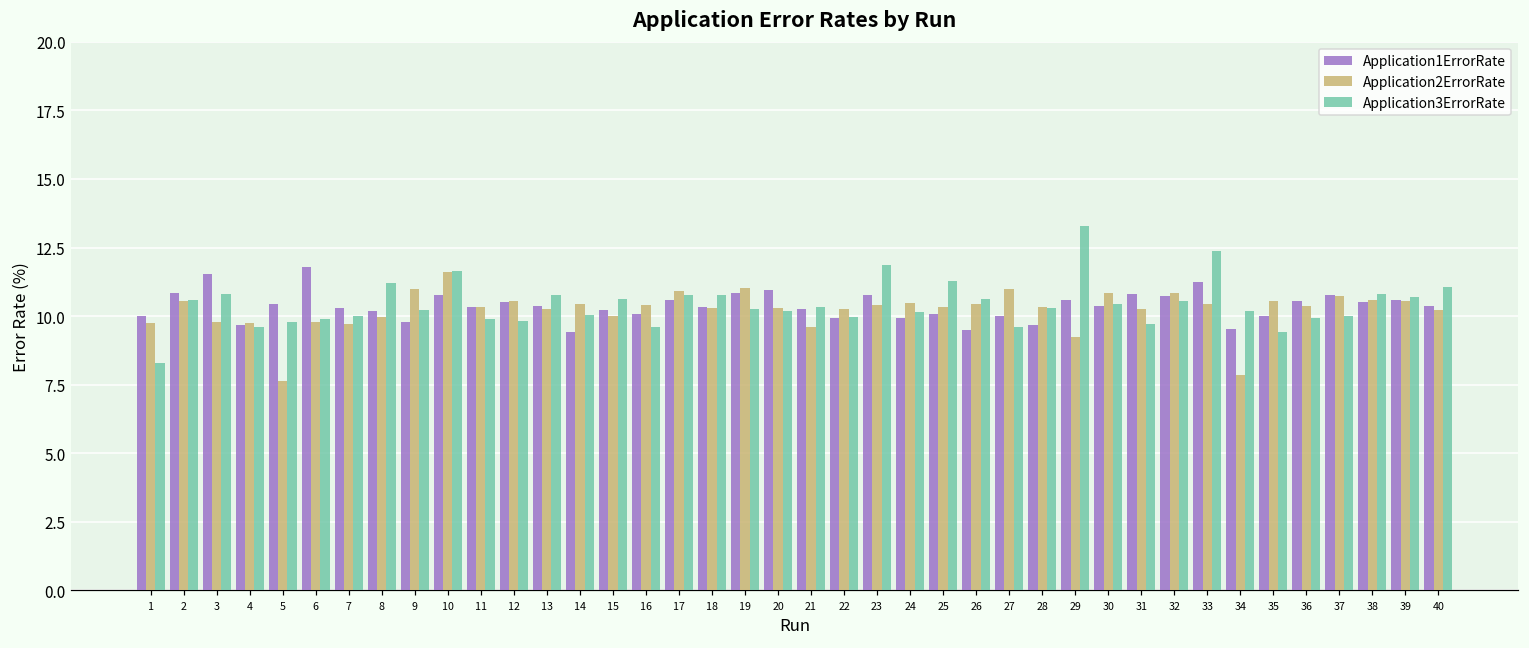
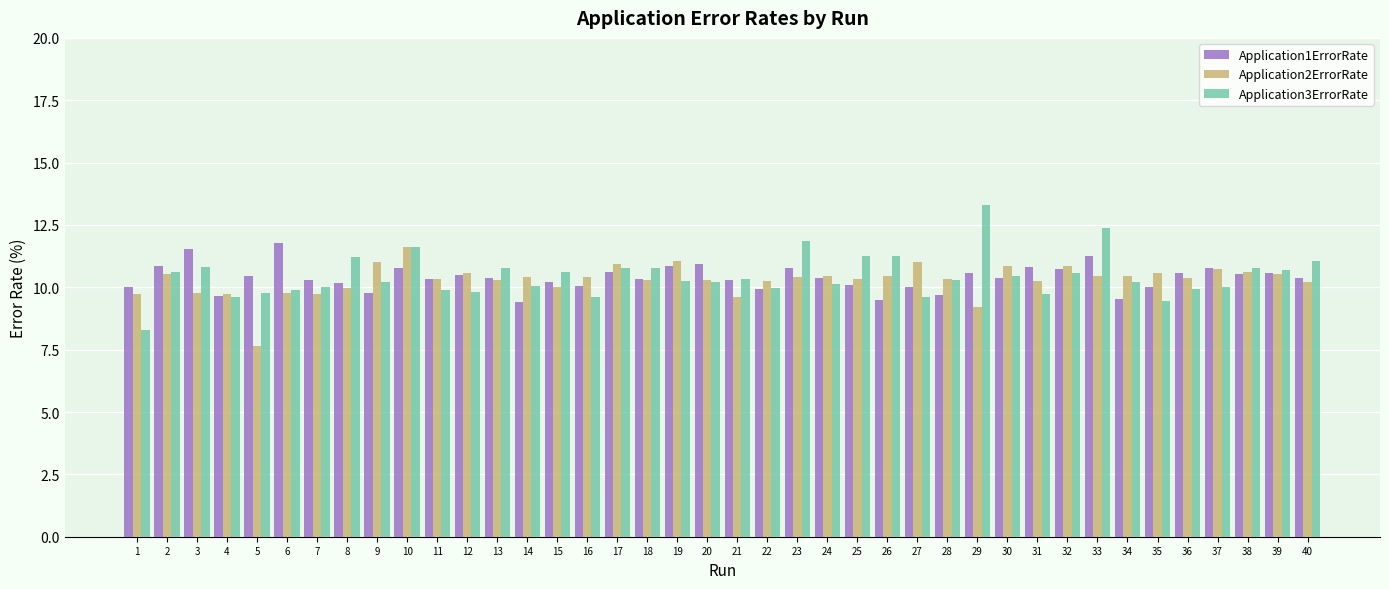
Application1ErrorRate, 24: 9.9 -> 10.4
Application3ErrorRate, 26: 10.6 -> 11.2
Application2ErrorRate, 34: 7.9 -> 10.5
